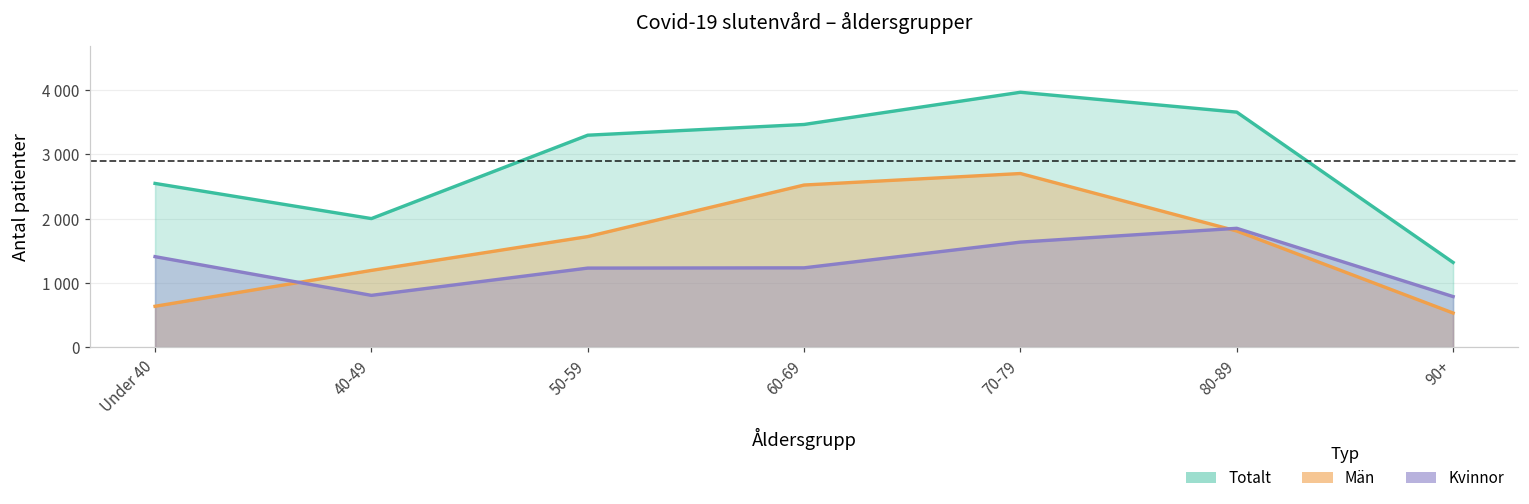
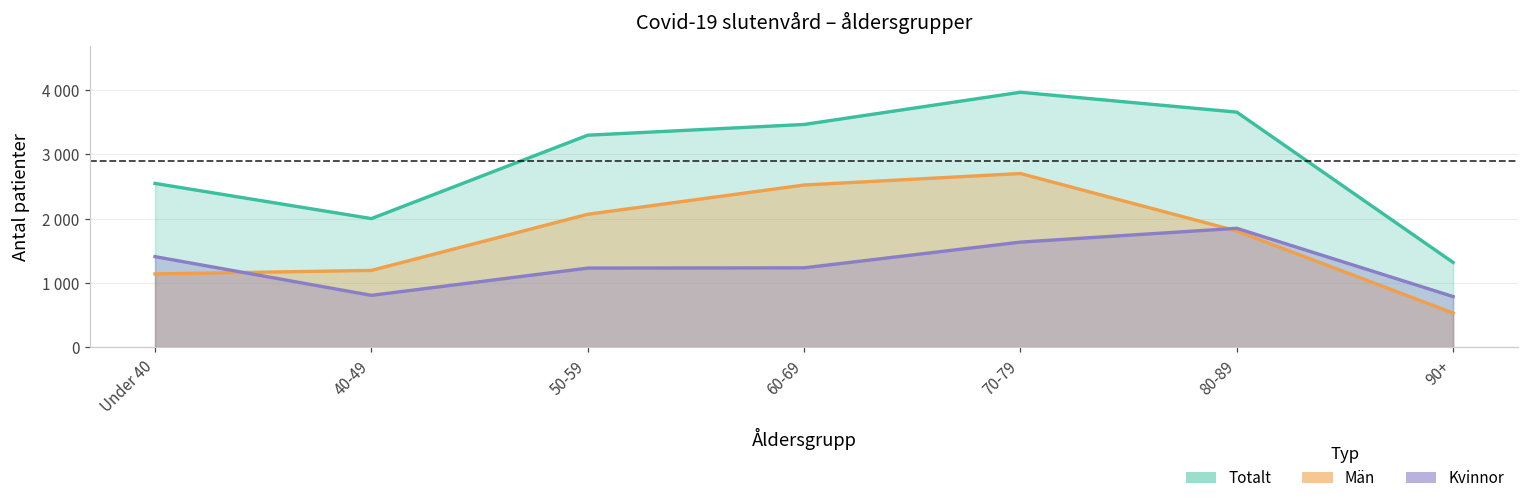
Män, Under 40: 600 -> 1100
Män, 50-59: 1700 -> 2100
